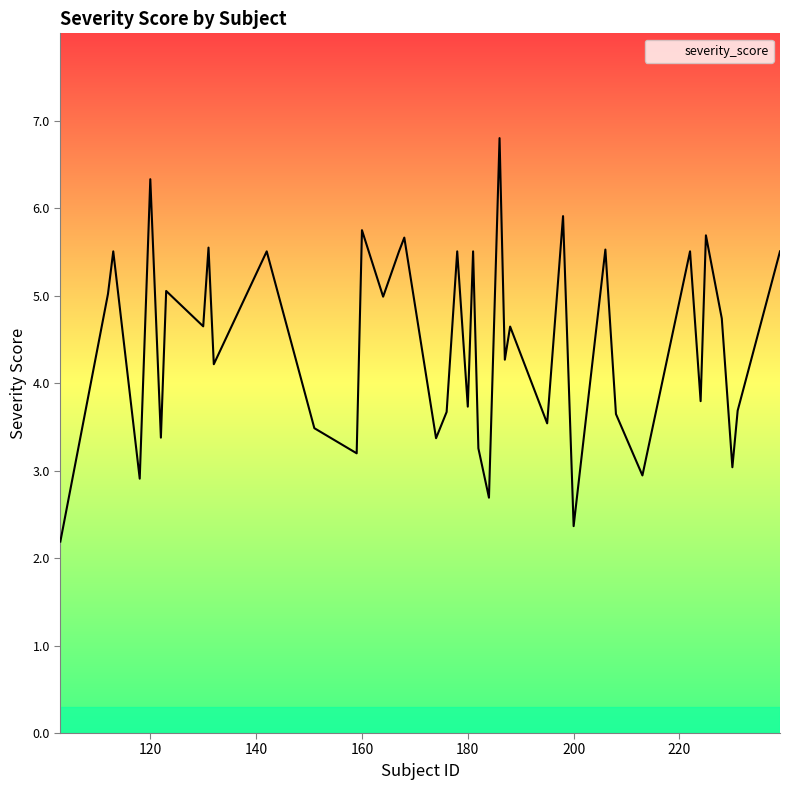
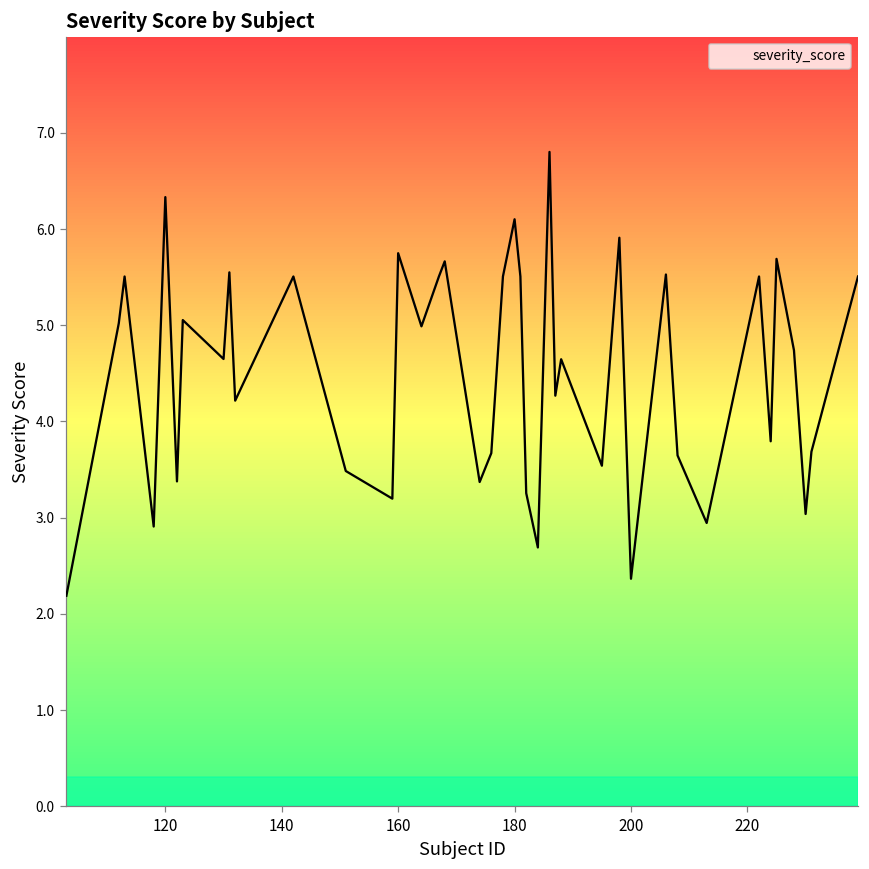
180: 3.7 -> 6.1
